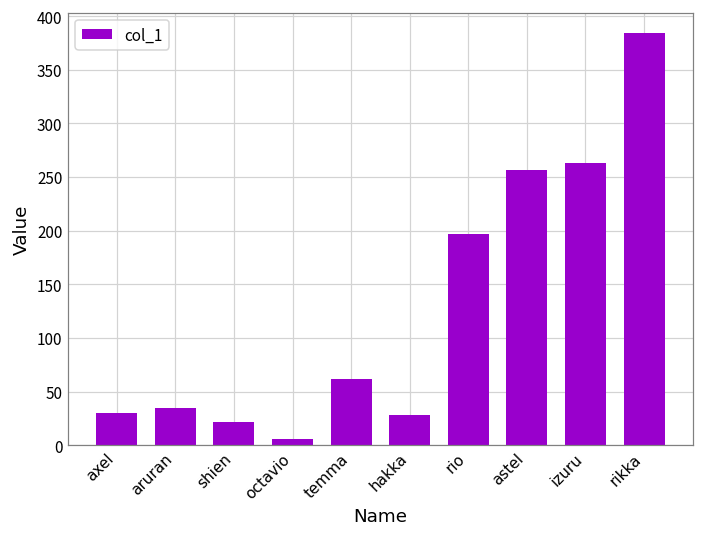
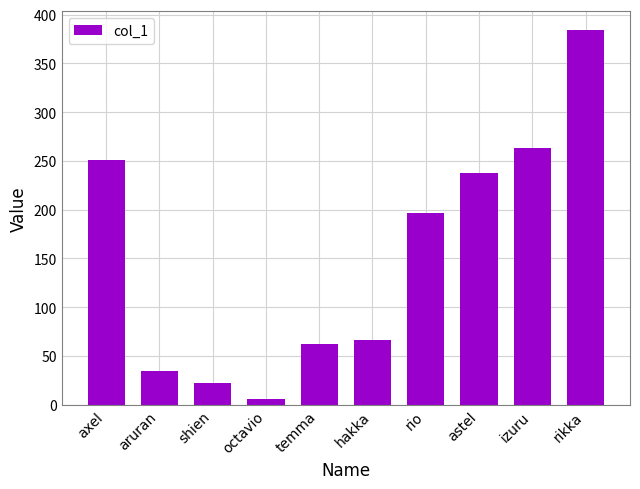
axel: 30 -> 250
hakka: 30 -> 70
astel: 260 -> 240
